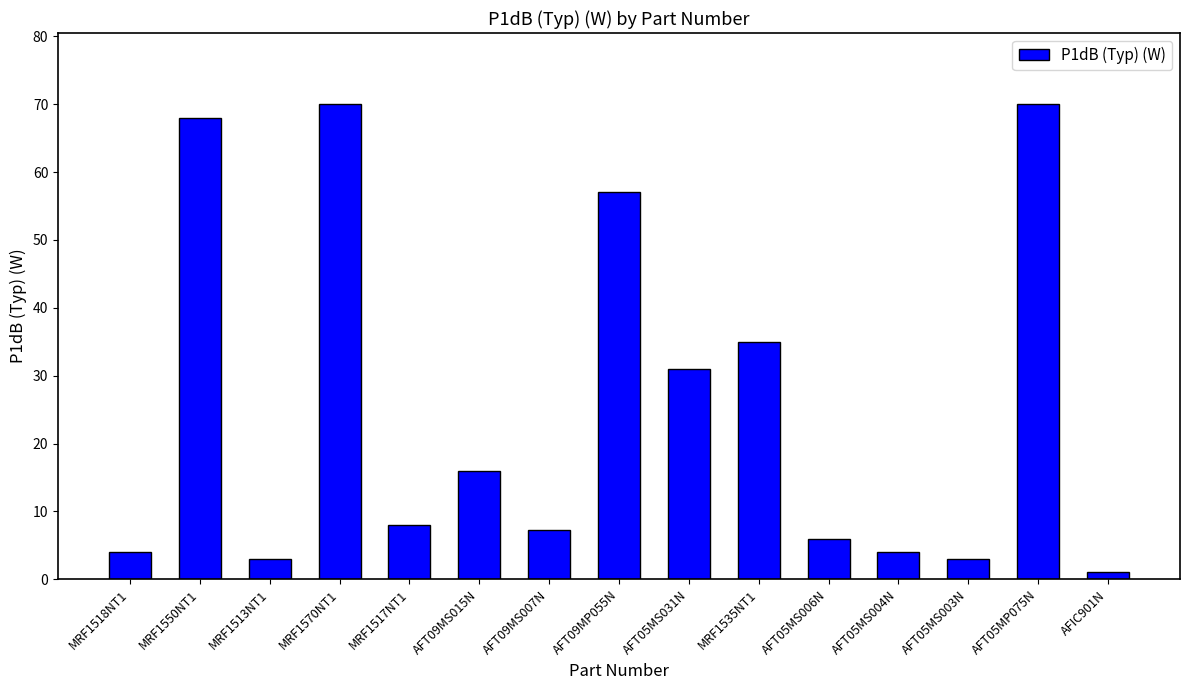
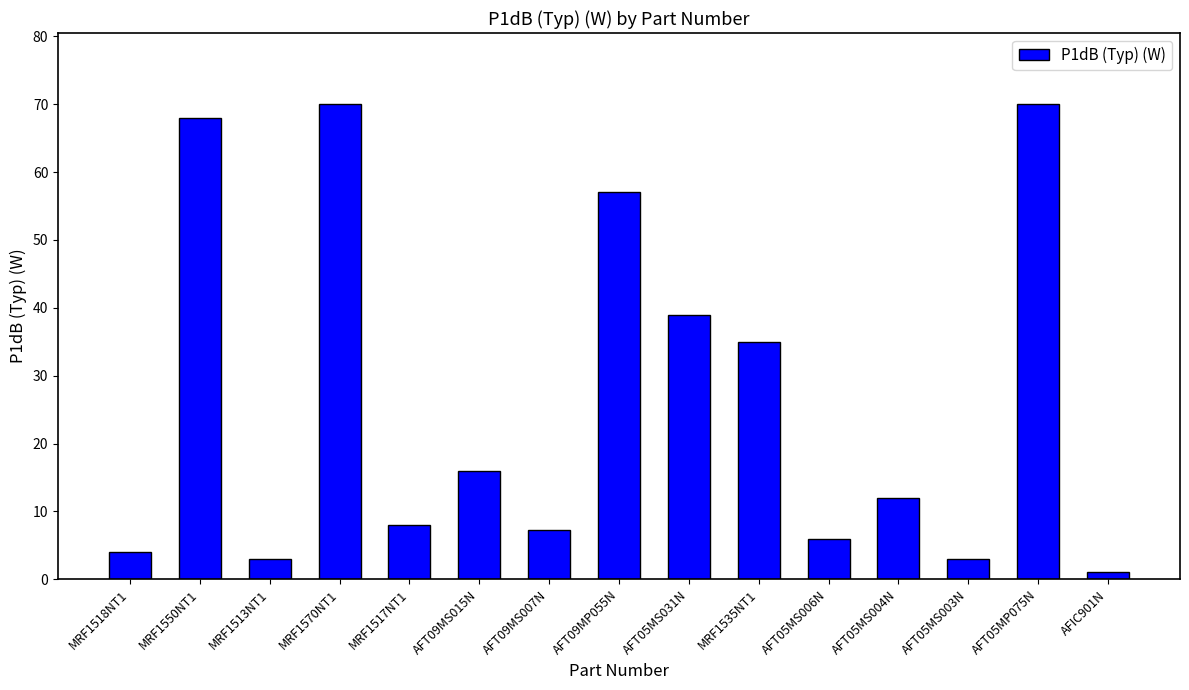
AFT05MS031N: 31 -> 39
AFT05MS004N: 4 -> 12
